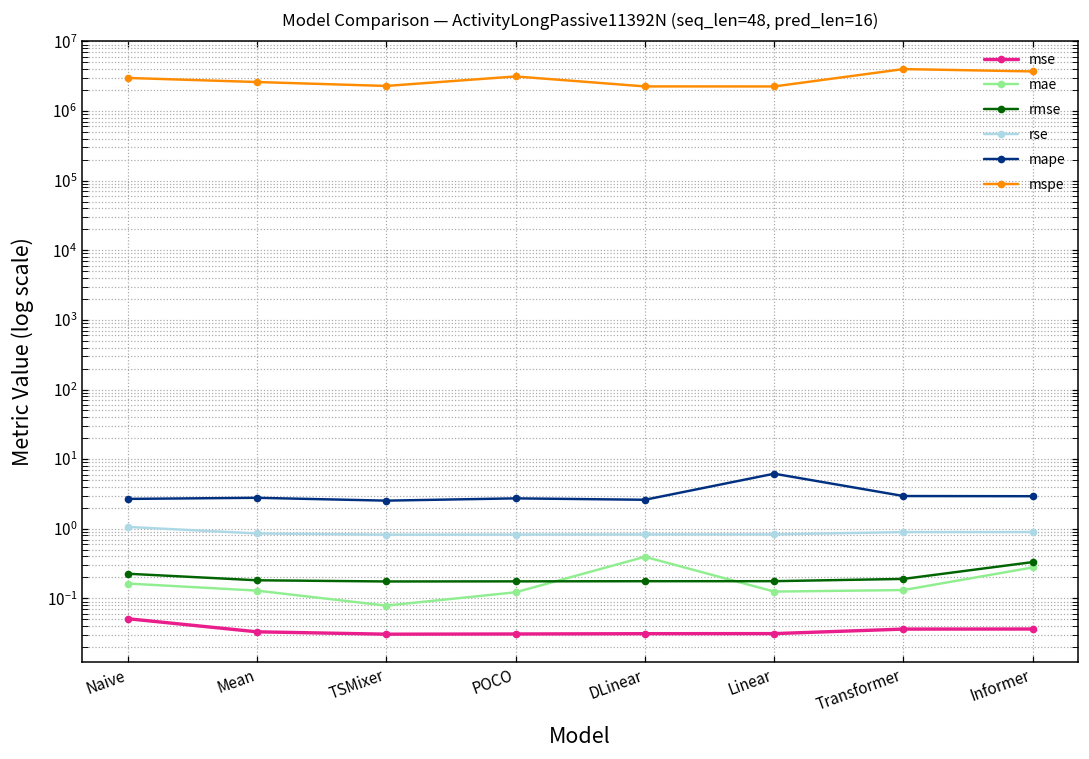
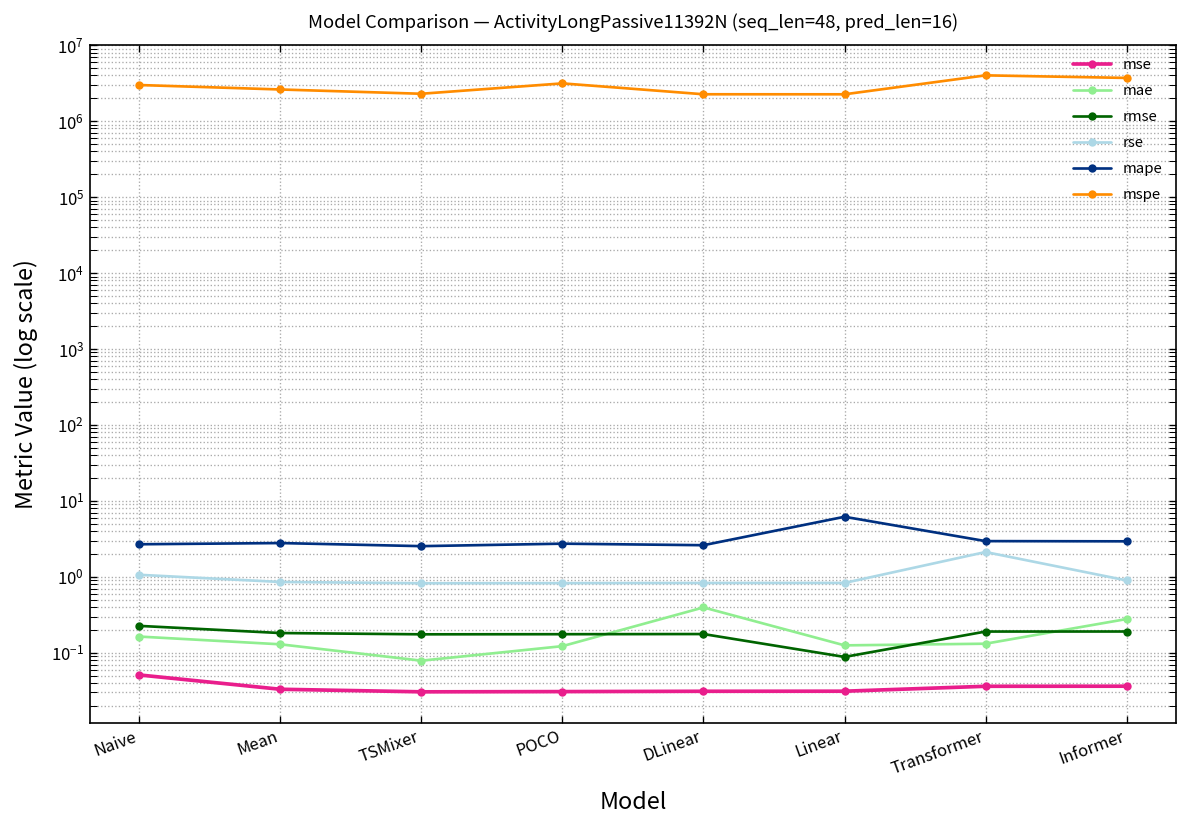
rmse, Linear: 0.18 -> 0.09
rse, Transformer: 0.9 -> 2.1
rmse, Informer: 0.3 -> 0.19
